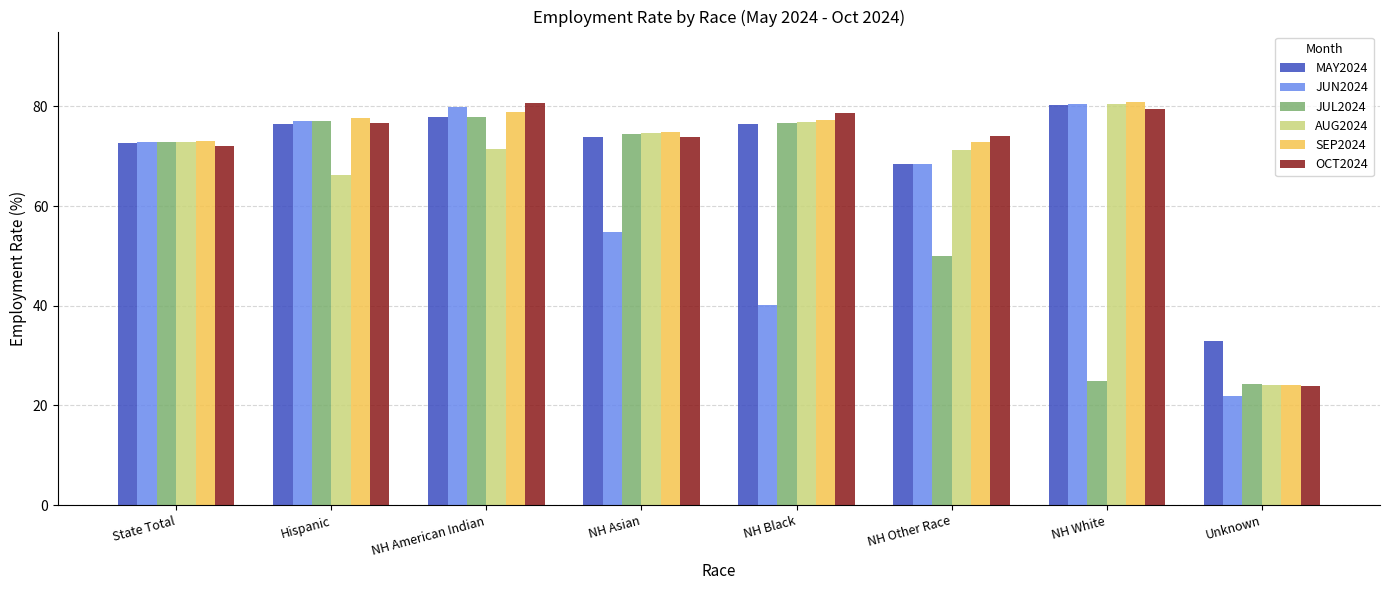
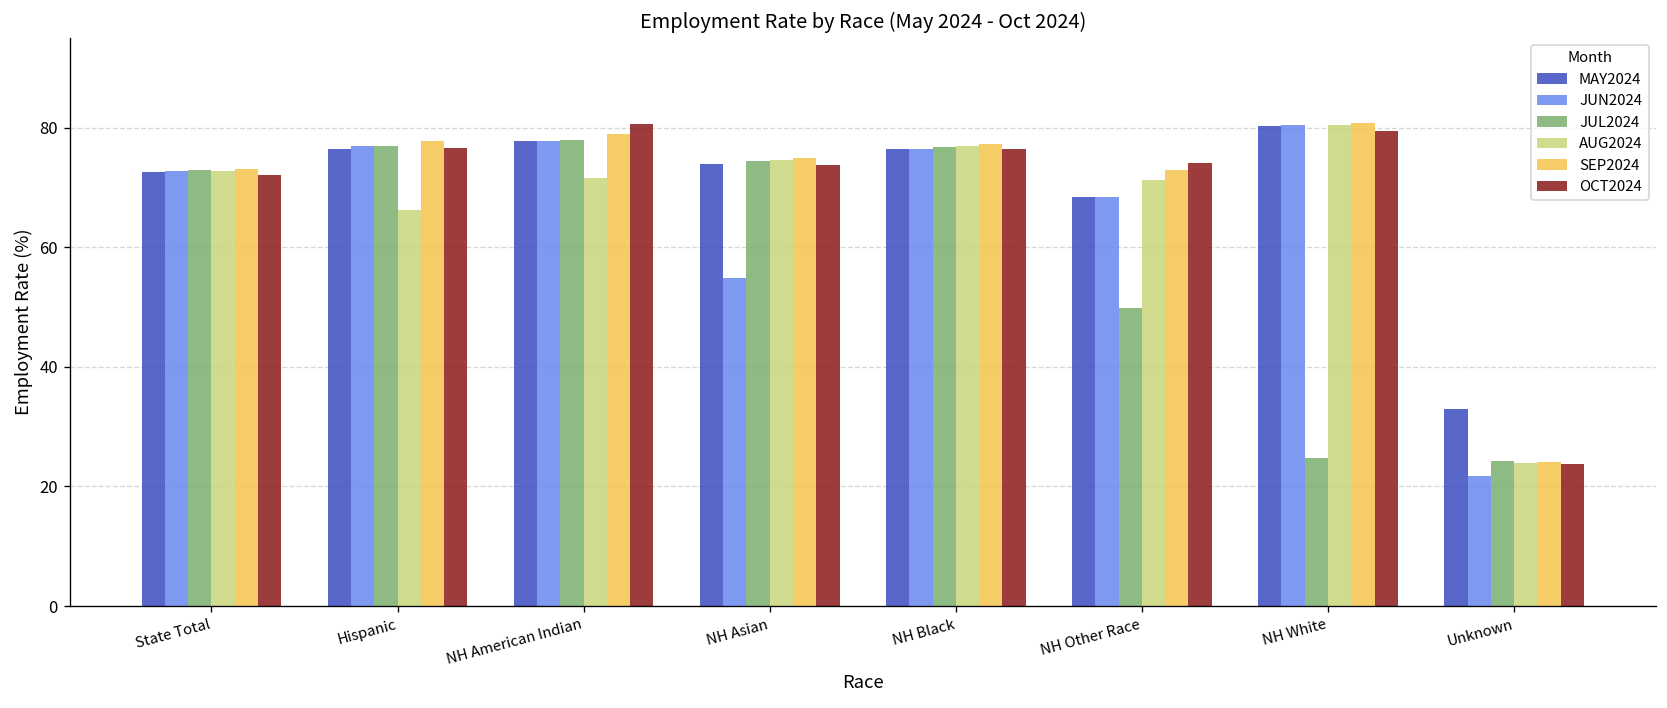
JUN2024, NH American Indian: 80 -> 78
JUN2024, NH Black: 40 -> 77
OCT2024, NH Black: 79 -> 76
